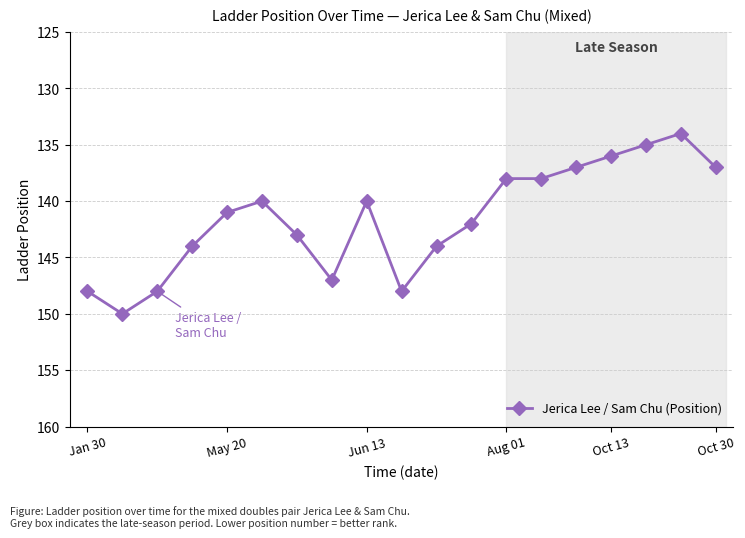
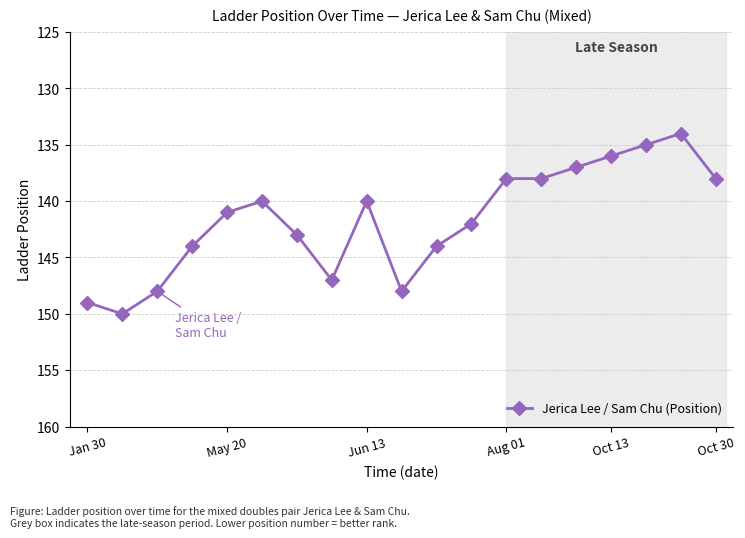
Jan 30: 148 -> 149
Oct 30: 137 -> 138
